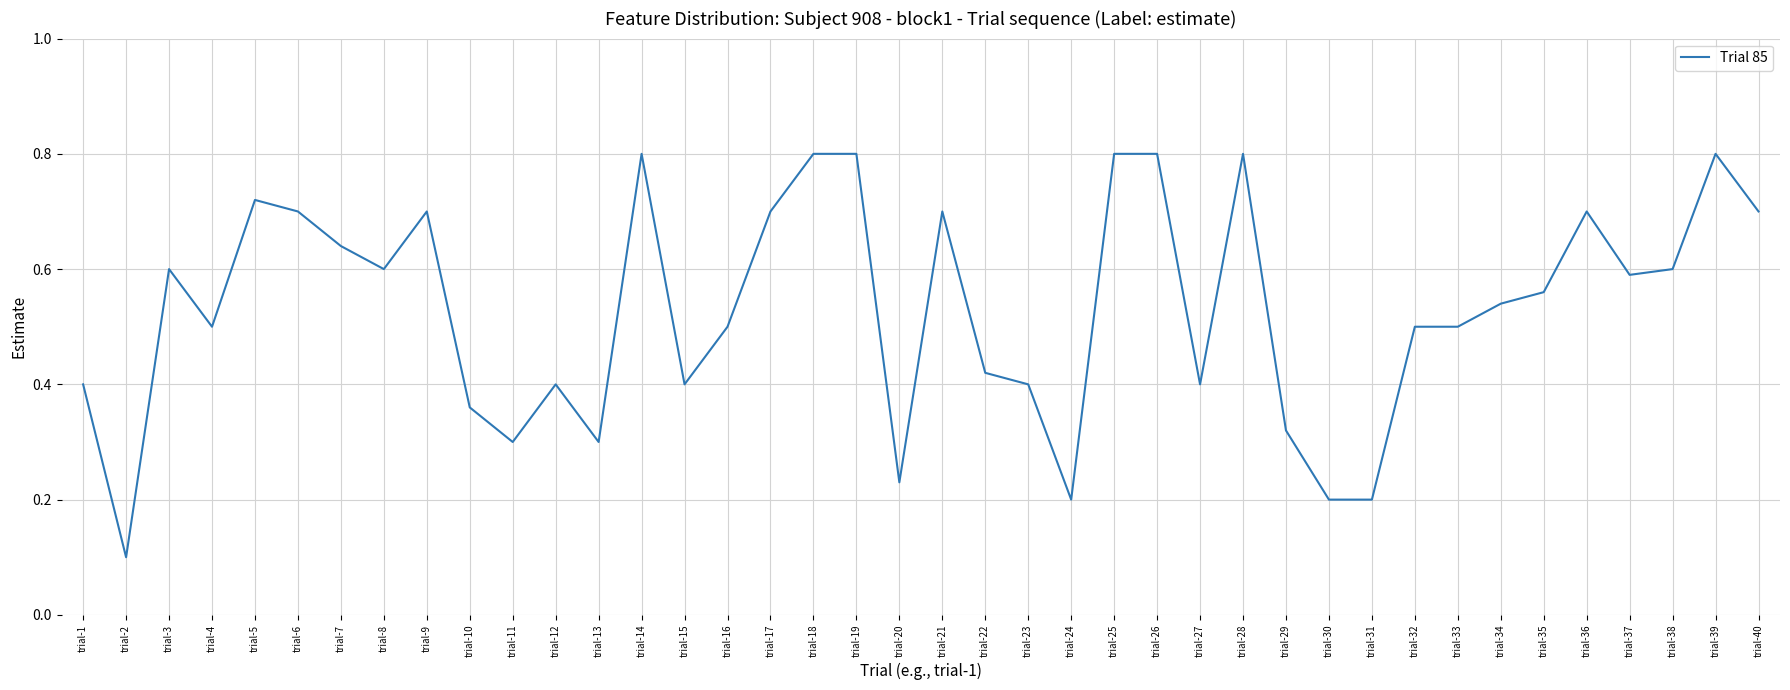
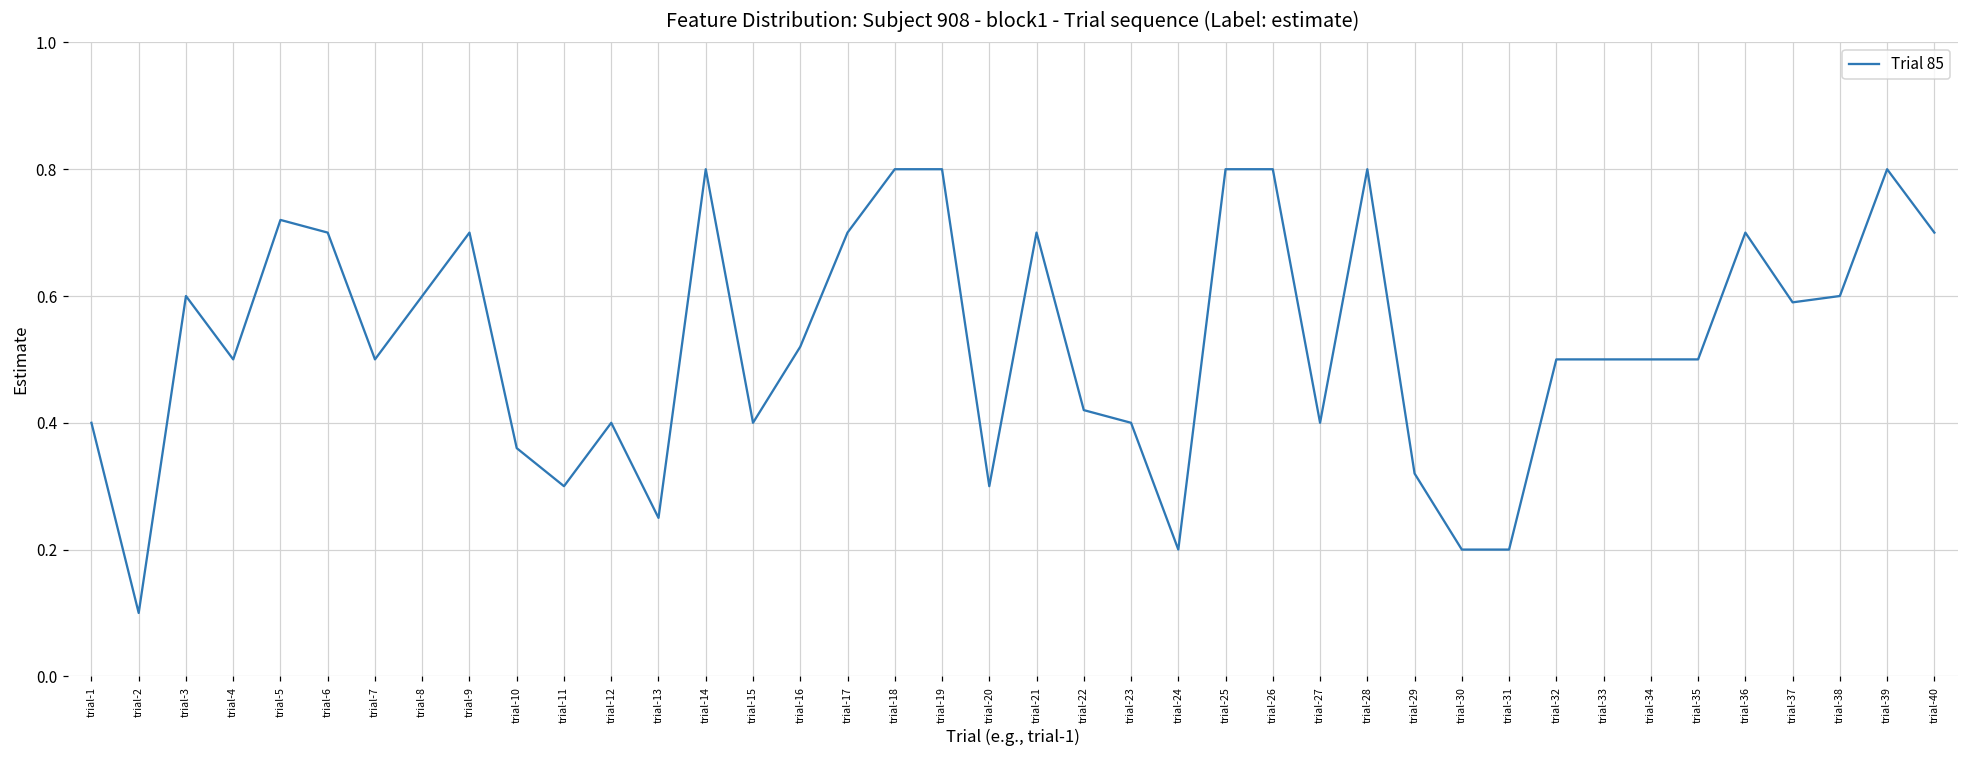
trial-7: 0.64 -> 0.50
trial-13: 0.30 -> 0.25
trial-16: 0.50 -> 0.52
trial-20: 0.23 -> 0.30
trial-34: 0.54 -> 0.50
trial-35: 0.56 -> 0.50
